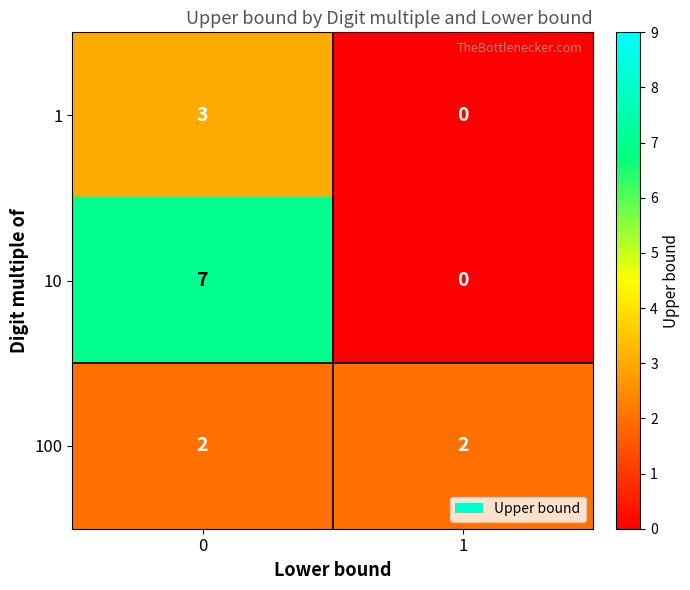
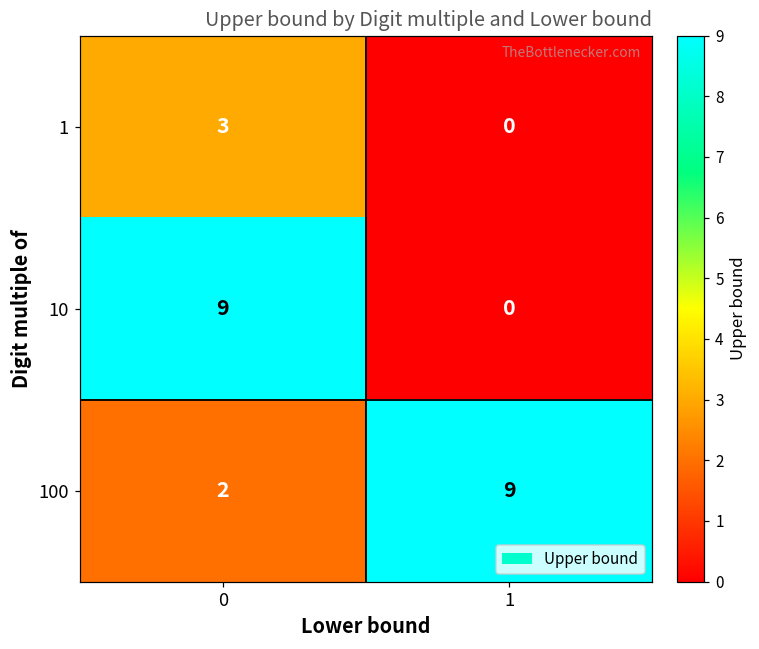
10, 0: 7 -> 9
100, 1: 2 -> 9
